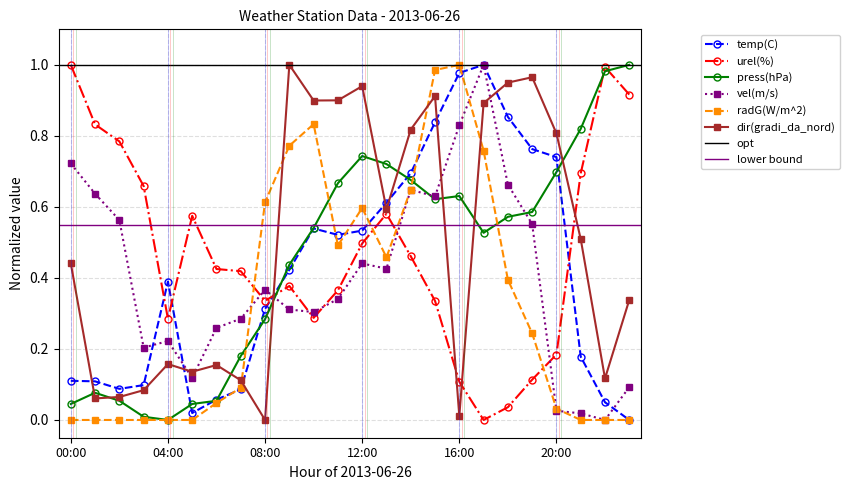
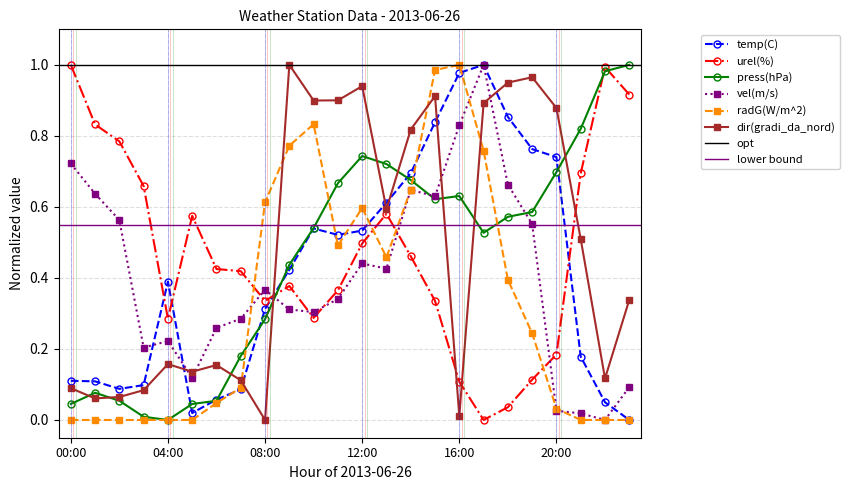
dir(gradi_da_nord), 00:00: 0.44 -> 0.09
dir(gradi_da_nord), 20:00: 0.81 -> 0.88
